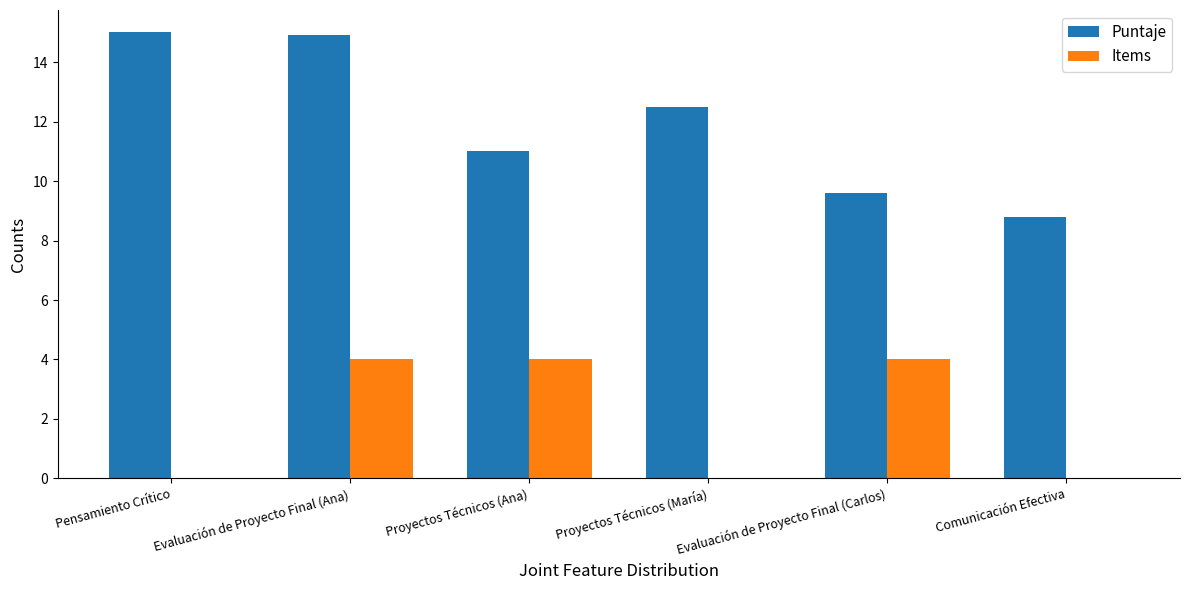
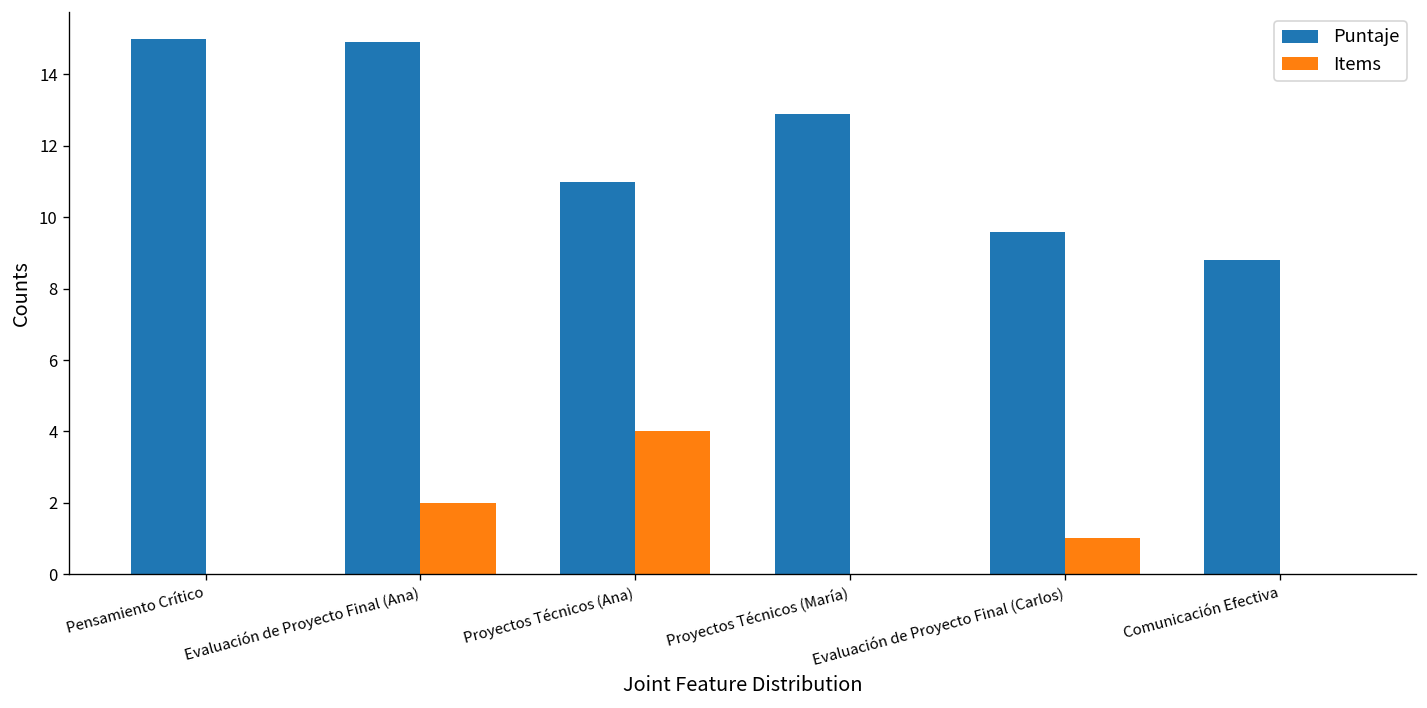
Items, Evaluación de Proyecto Final (Ana): 4 -> 2
Puntaje, Proyectos Técnicos (María): 12.5 -> 12.9
Items, Evaluación de Proyecto Final (Carlos): 4 -> 1
